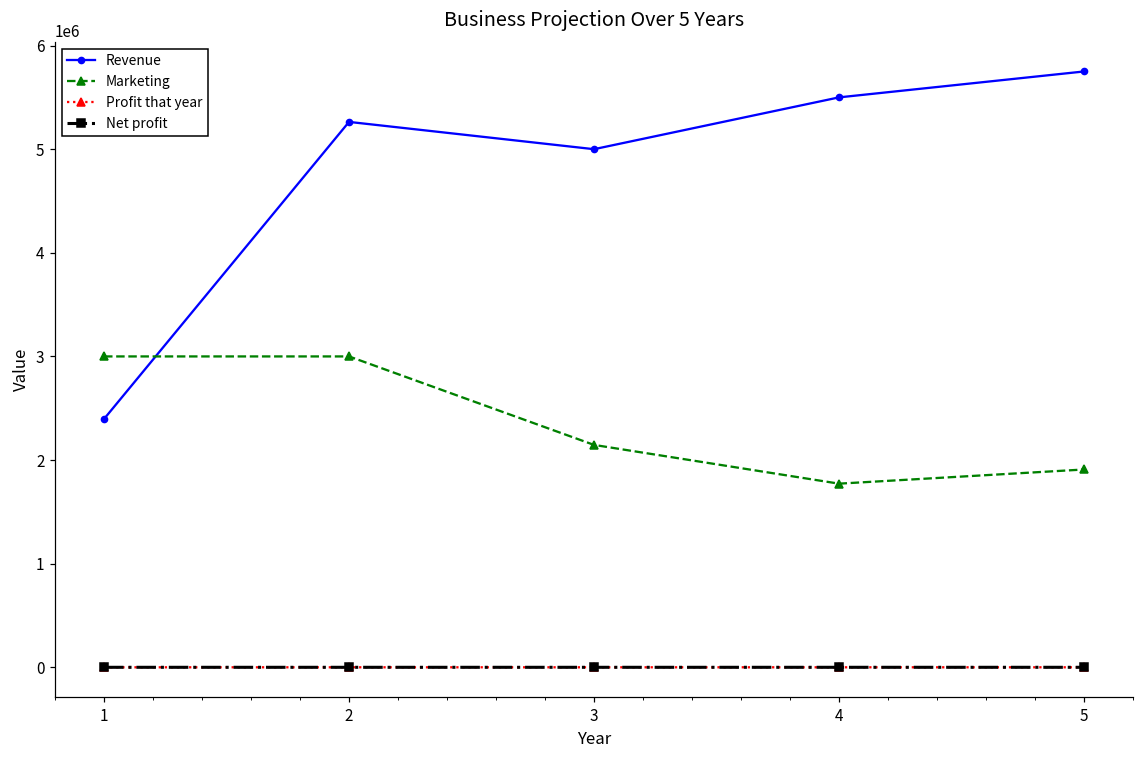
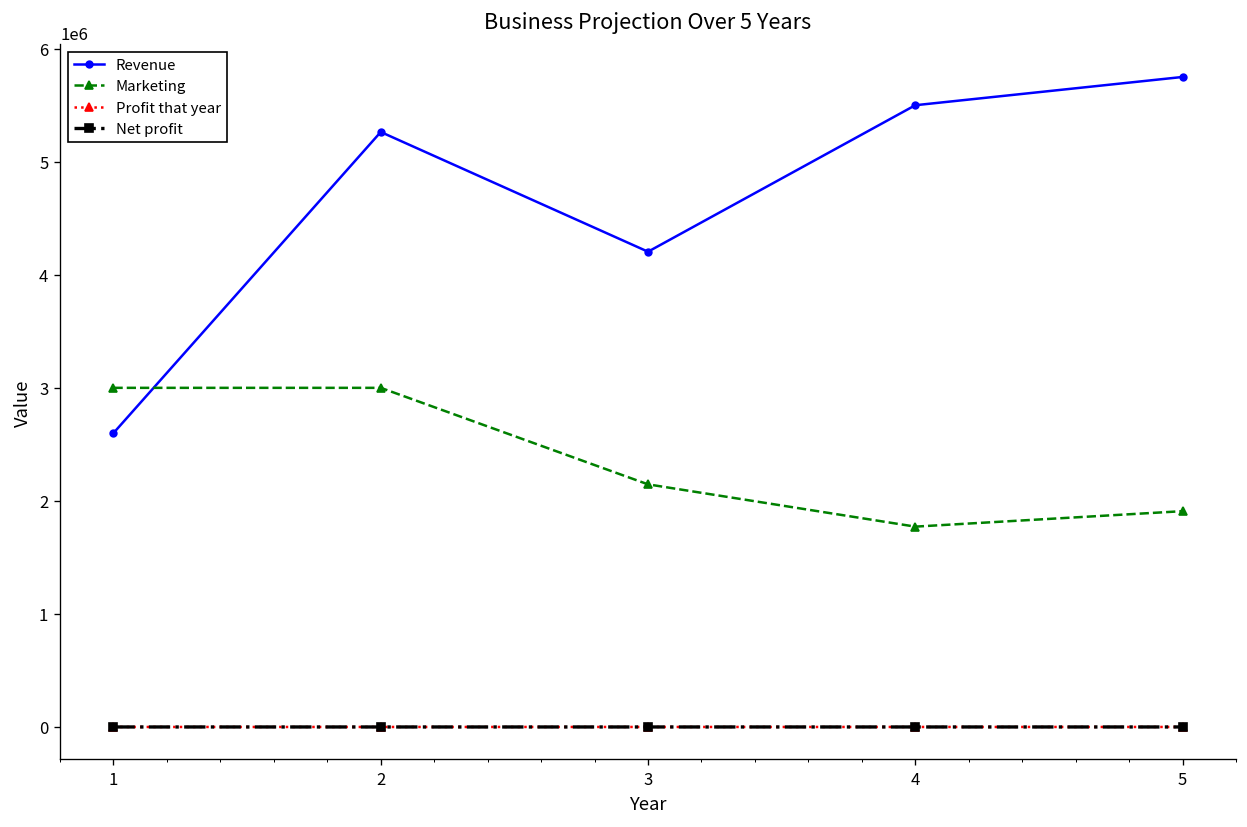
Revenue, 1: 2400000 -> 2600000
Revenue, 3: 5000000 -> 4200000
